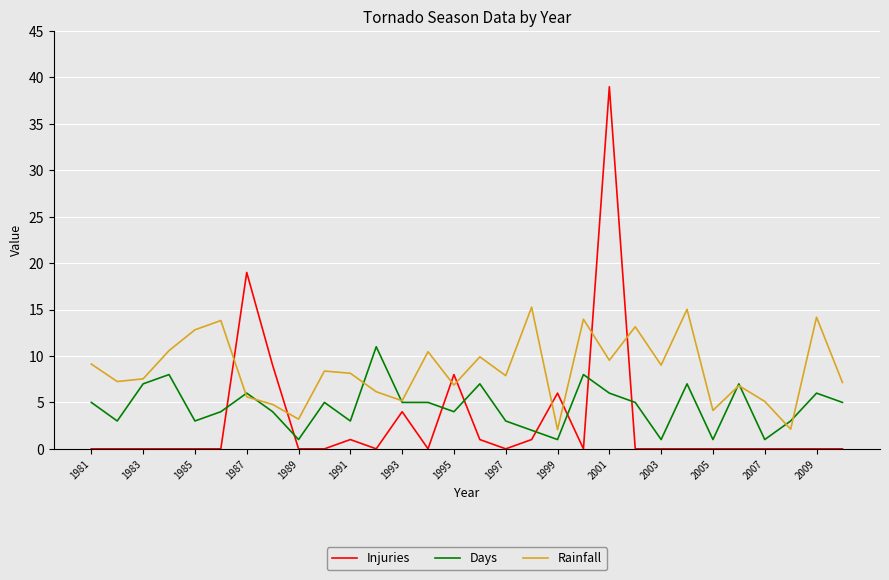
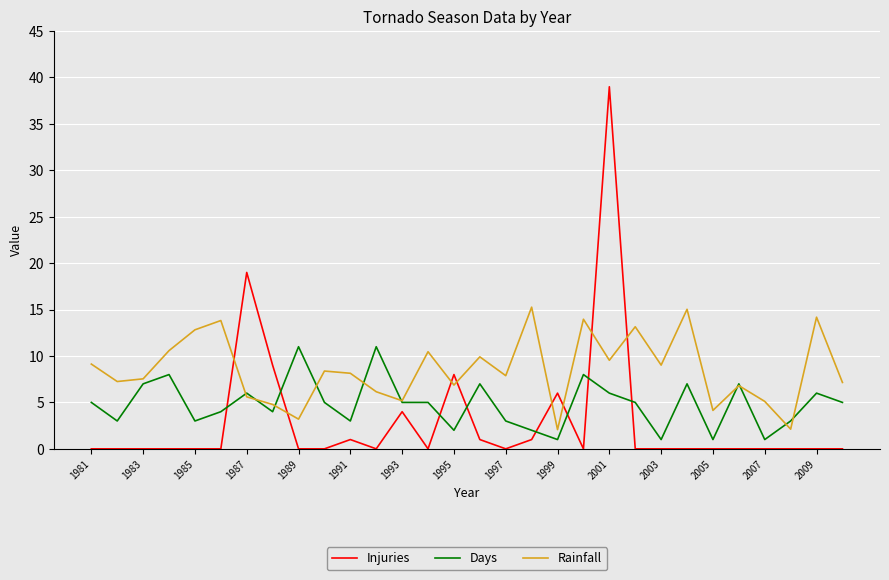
Days, 1989: 1 -> 11
Days, 1995: 4 -> 2
